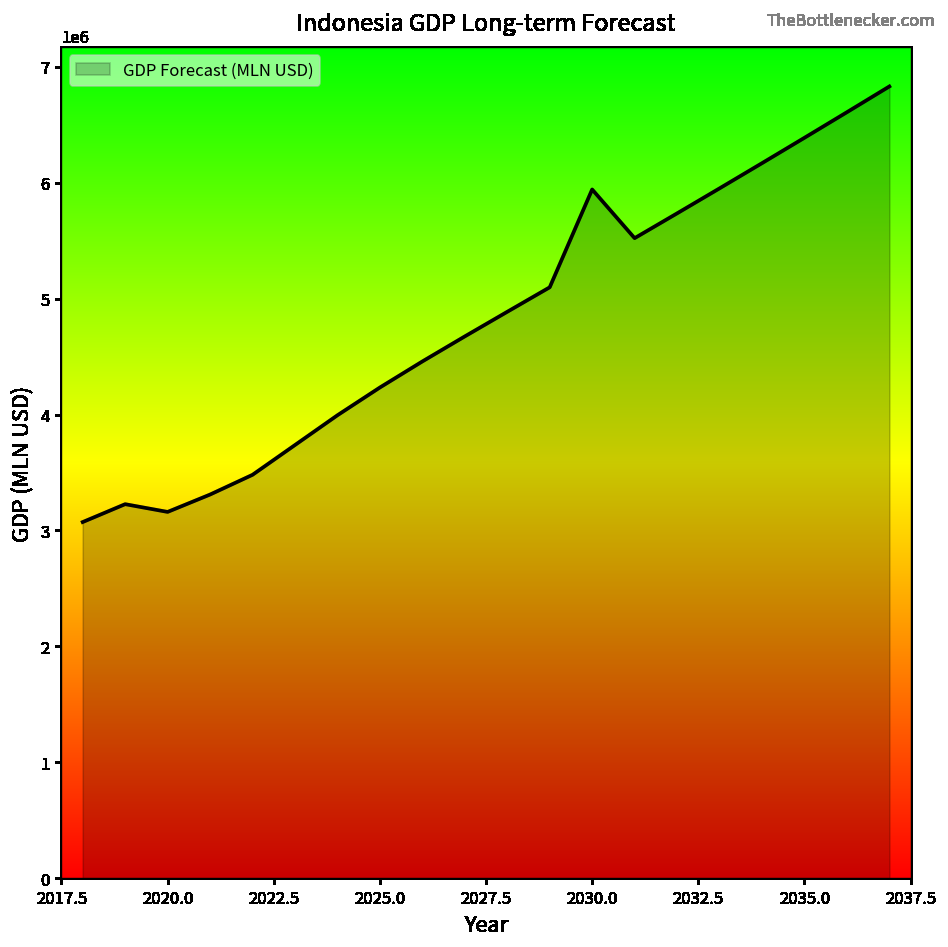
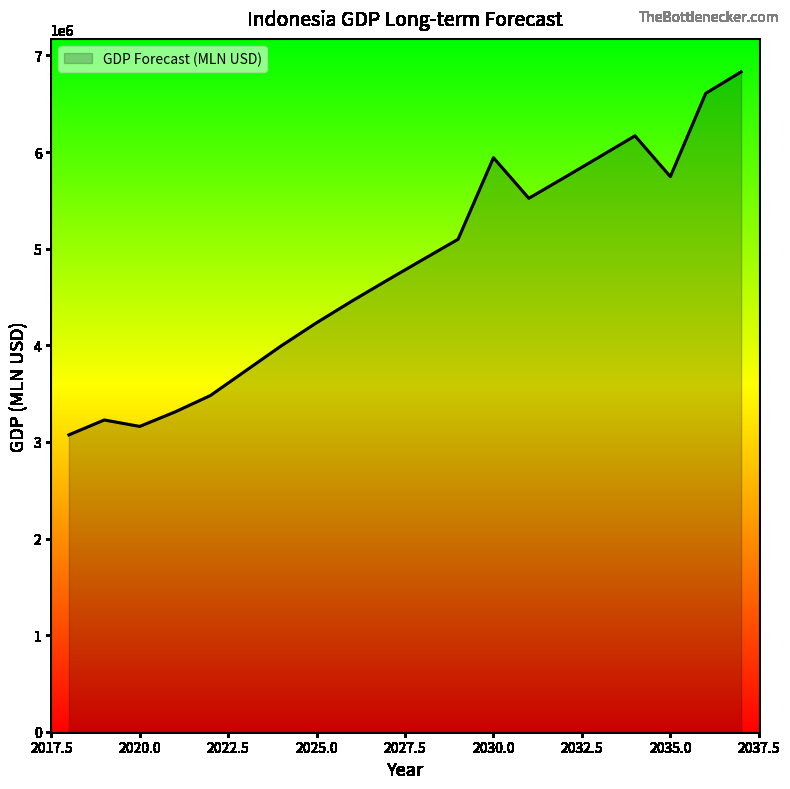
2035.0: 6400000 -> 5700000
